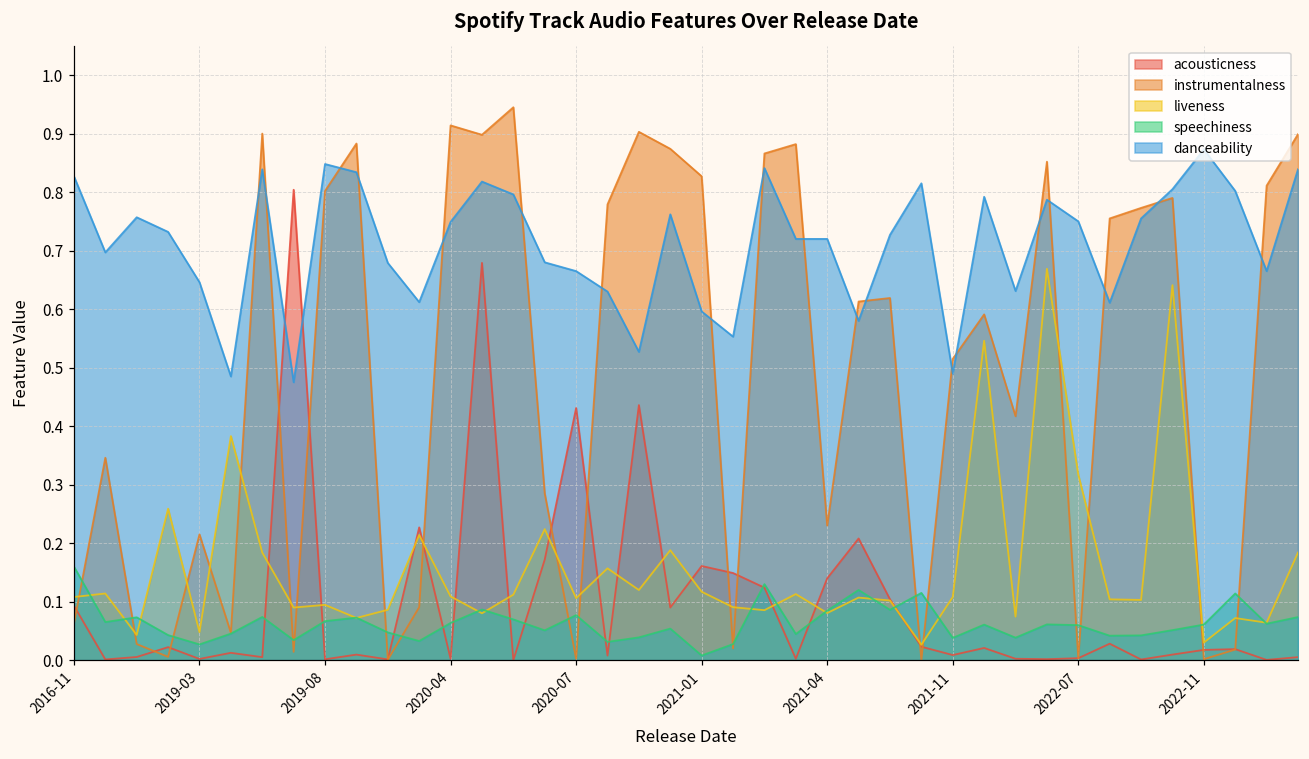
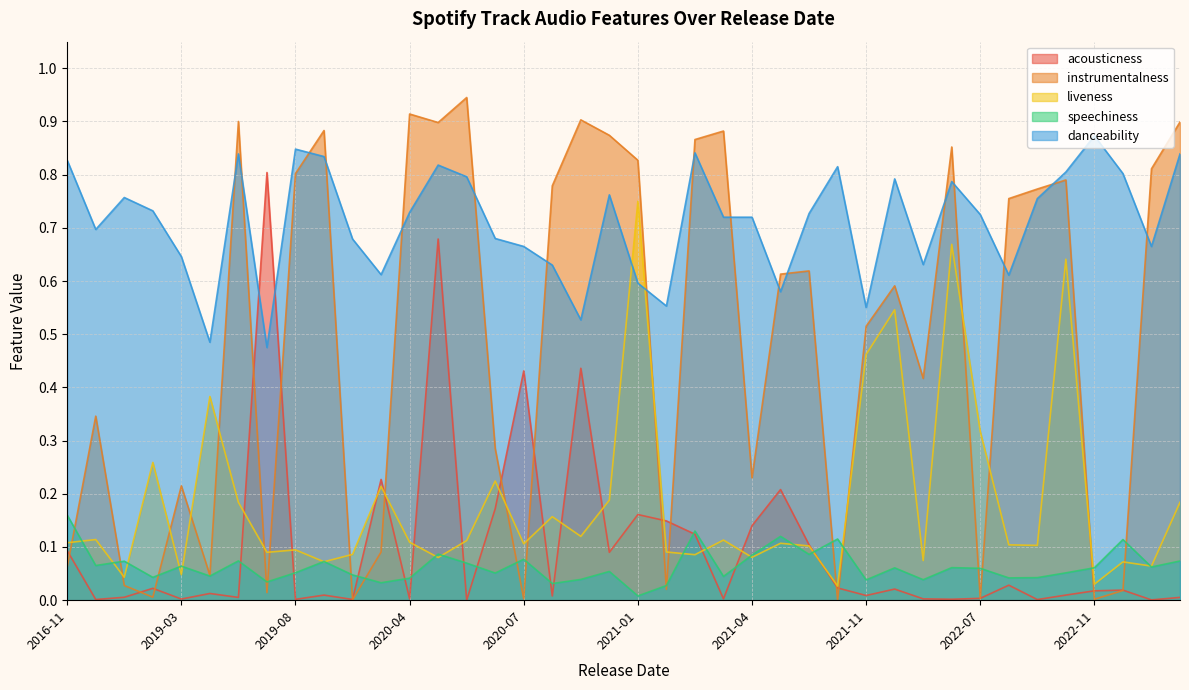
speechiness, 2019-03: 0.03 -> 0.06
speechiness, 2019-08: 0.07 -> 0.05
speechiness, 2020-04: 0.06 -> 0.04
danceability, 2020-04: 0.75 -> 0.73
liveness, 2021-01: 0.12 -> 0.75
liveness, 2021-11: 0.11 -> 0.46
danceability, 2021-11: 0.49 -> 0.55
danceability, 2022-07: 0.75 -> 0.73
